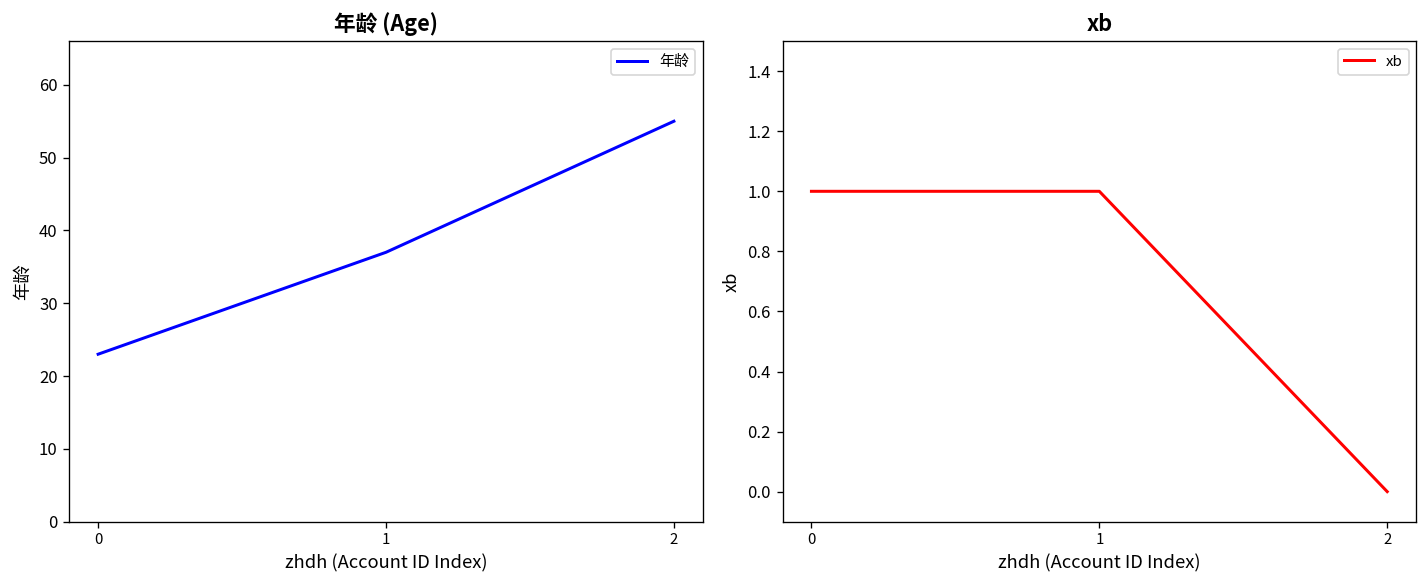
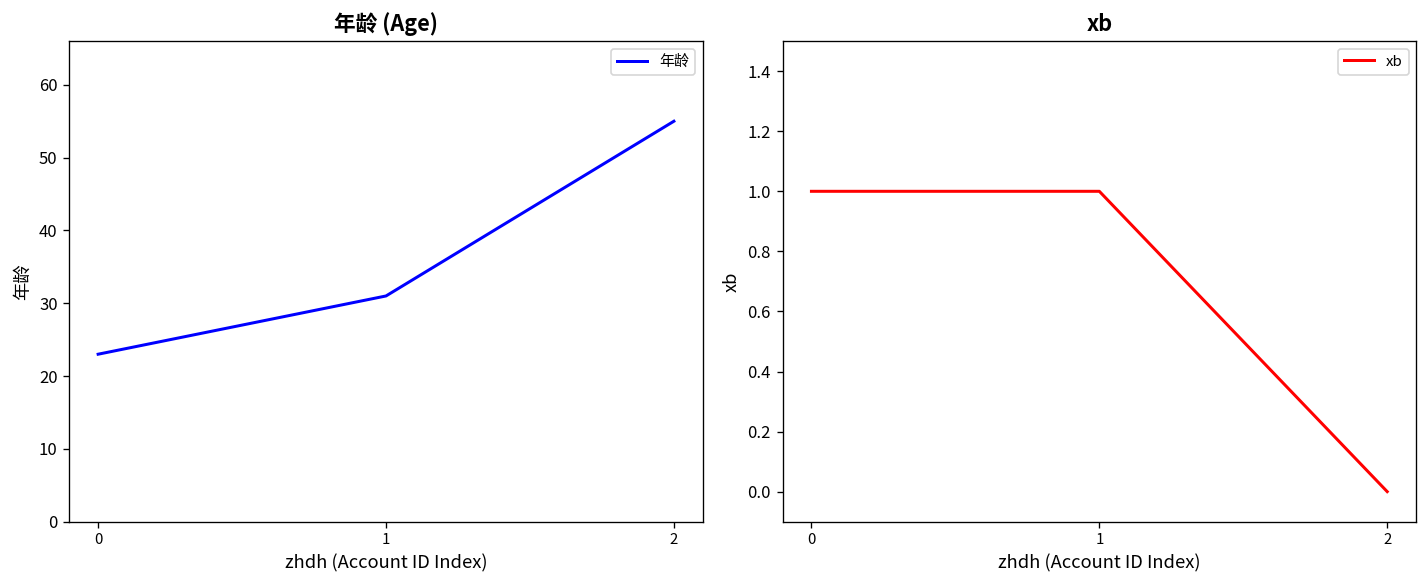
年龄 (Age), 1: 37 -> 31
